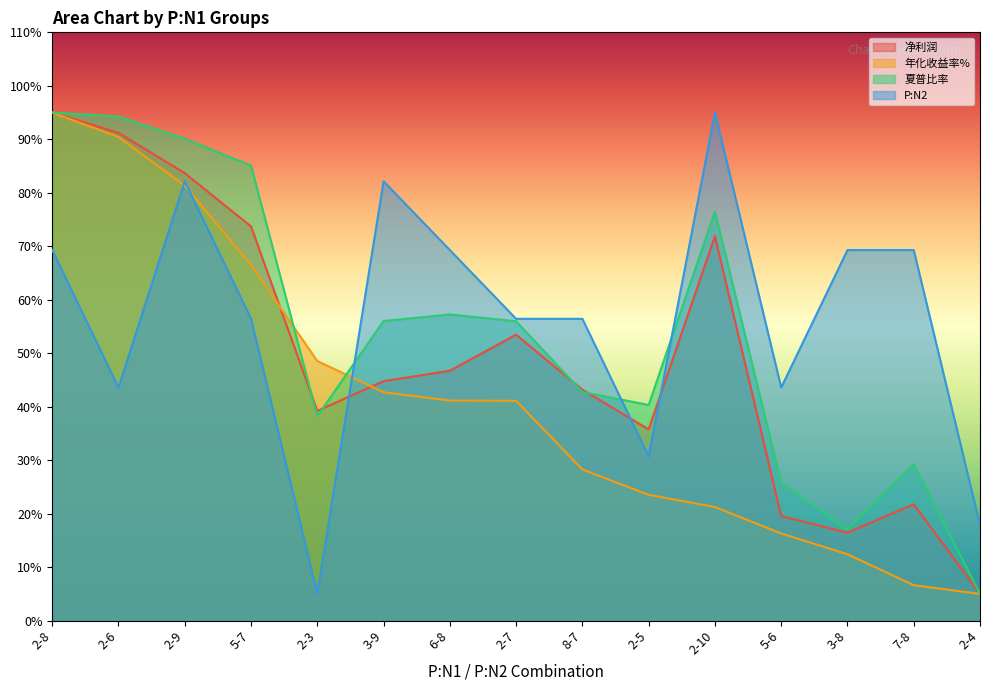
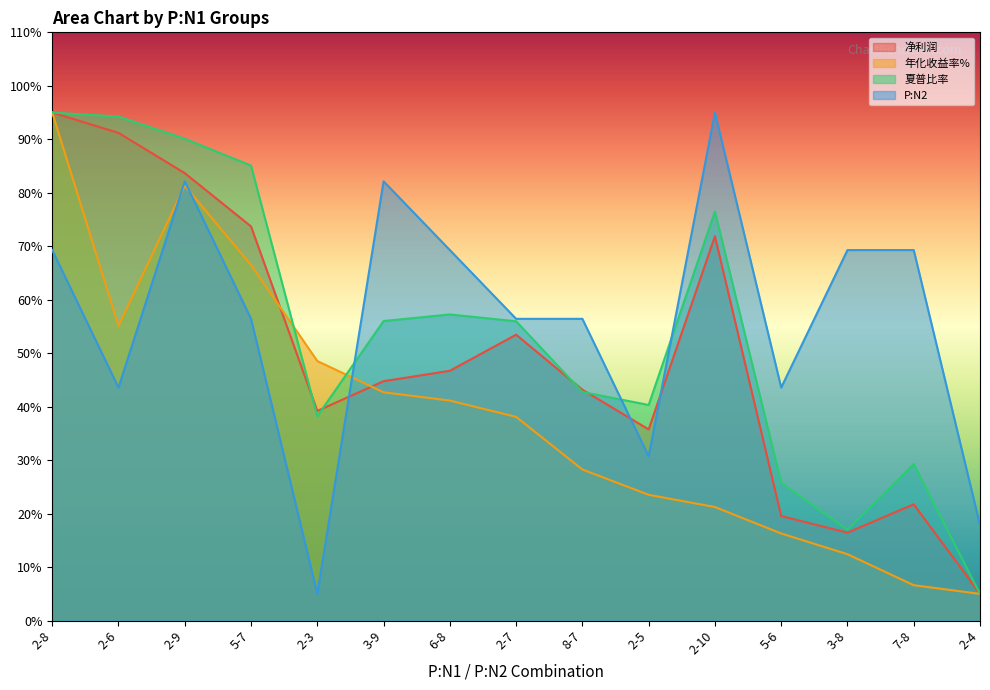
年化收益率%, 2-6: 90% -> 55%
年化收益率%, 2-7: 41% -> 38%
